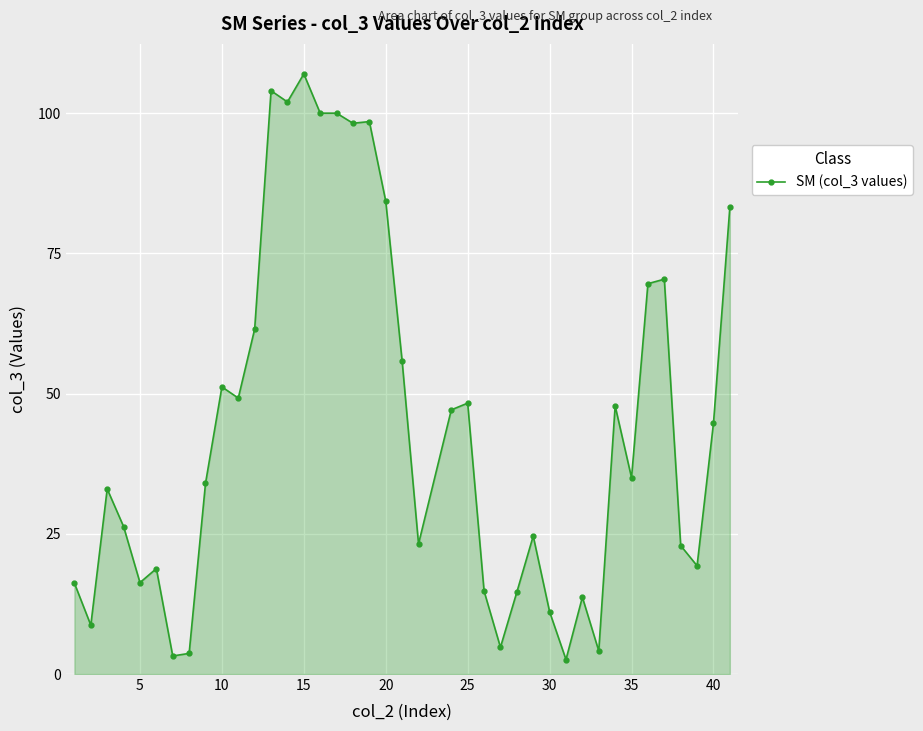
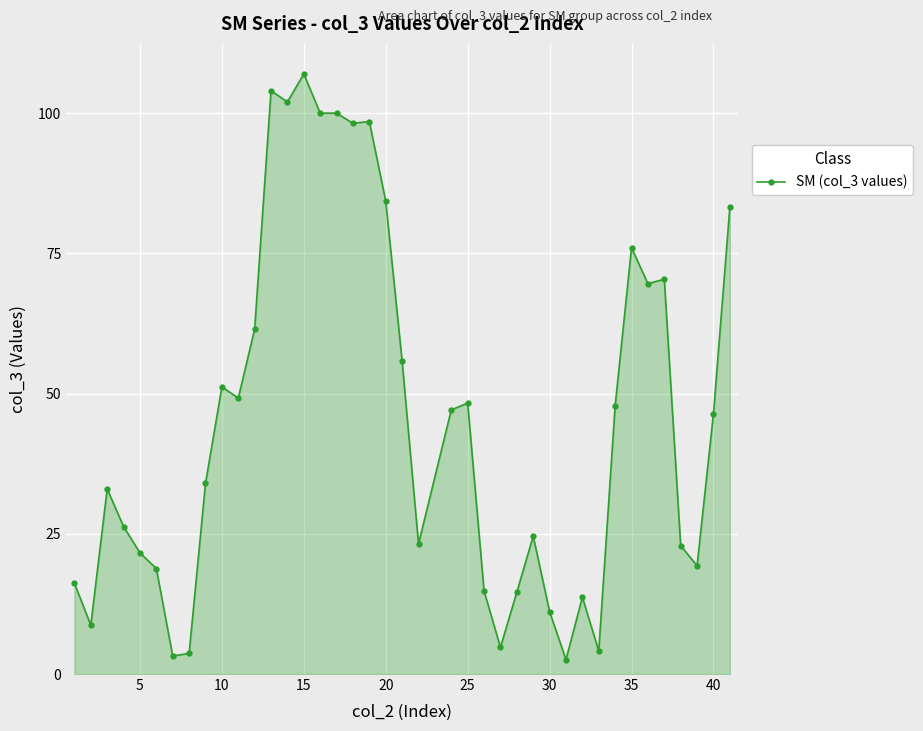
5: 16 -> 22
35: 35 -> 76
40: 45 -> 46
